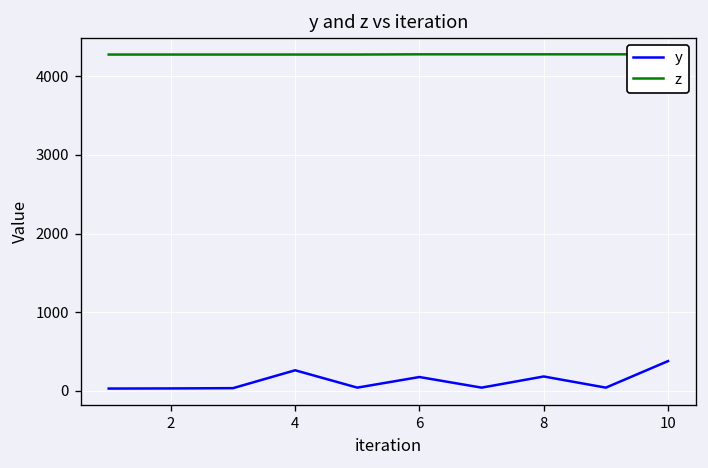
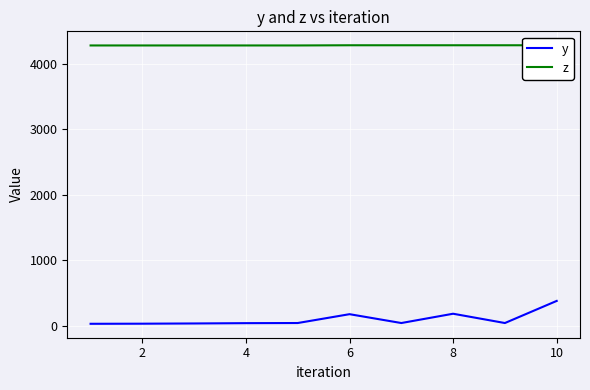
y, 4: 300 -> 0
